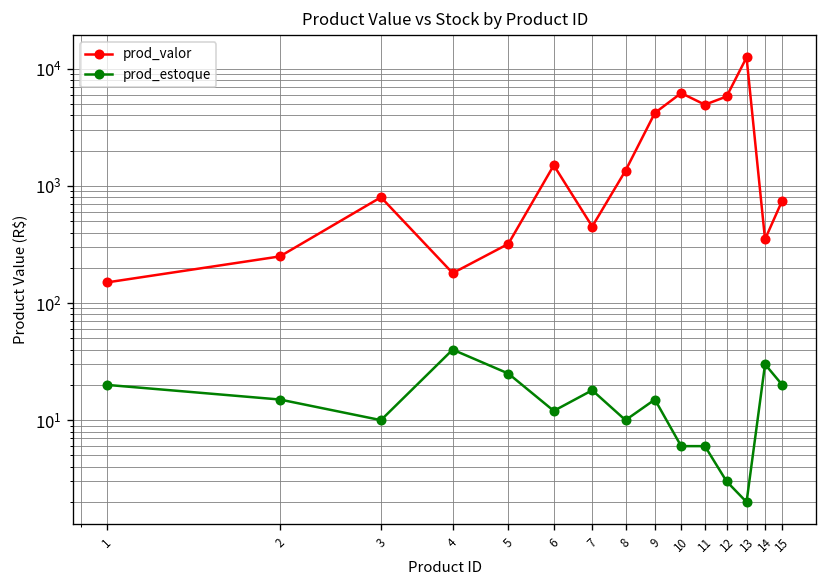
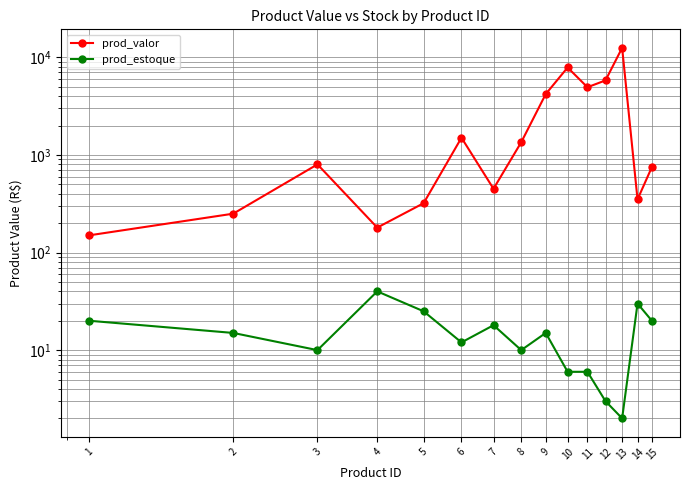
prod_valor, 10: 6000 -> 8000
